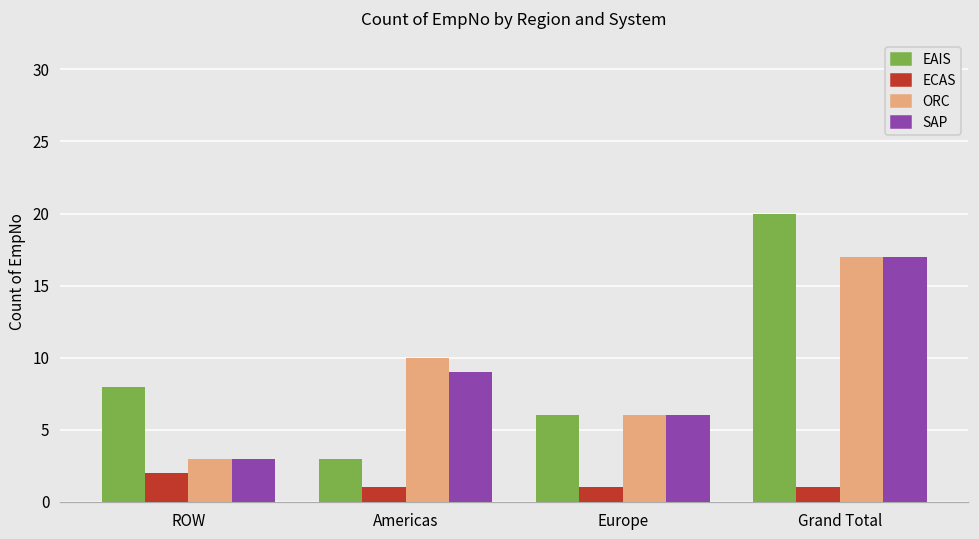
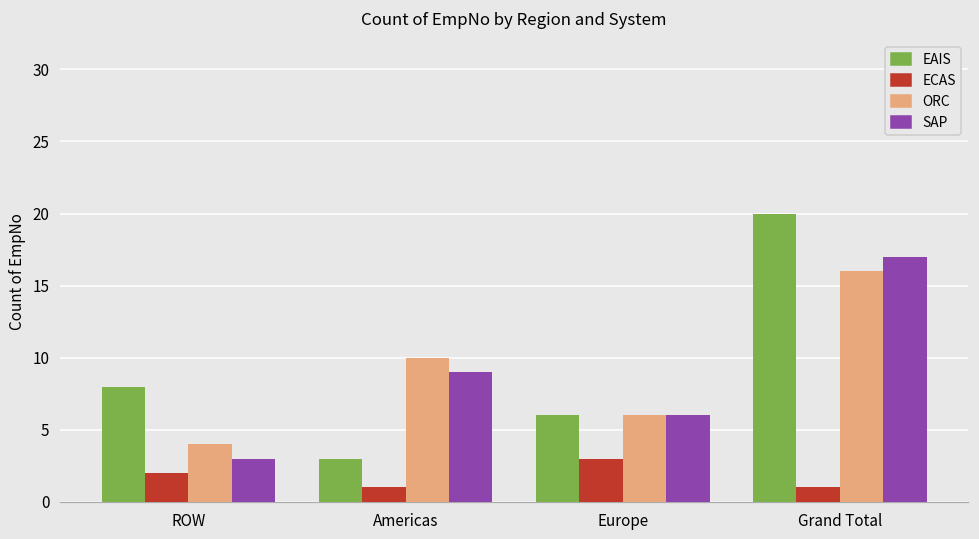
ORC, ROW: 3 -> 4
ECAS, Europe: 1 -> 3
ORC, Grand Total: 17 -> 16
